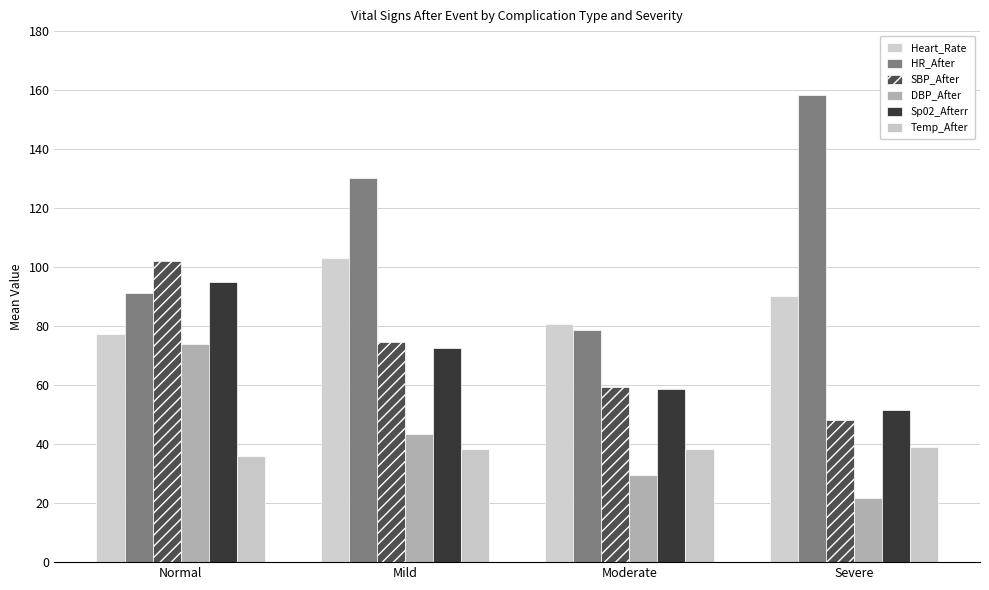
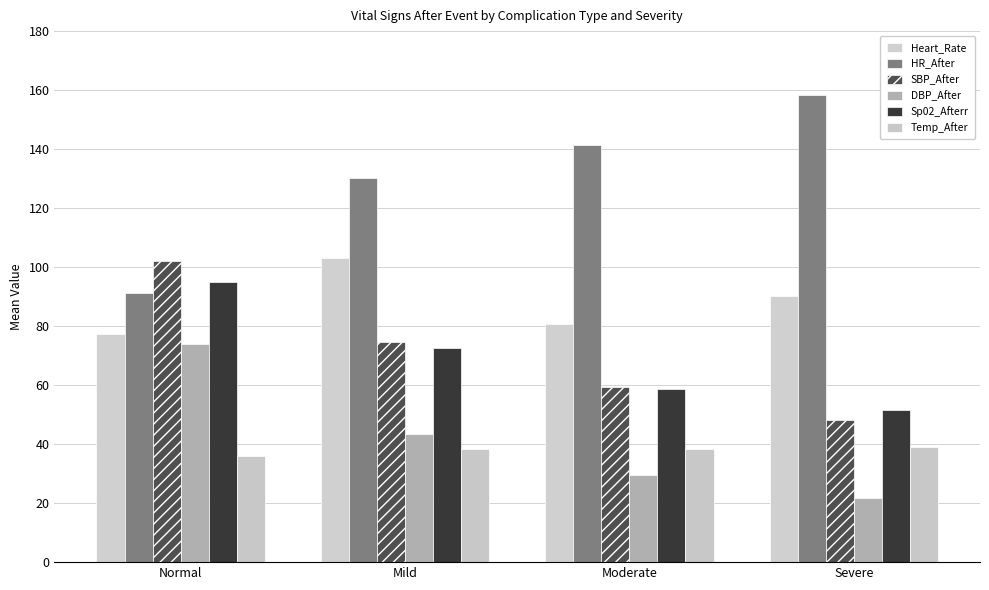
HR_After, Moderate: 79 -> 141
